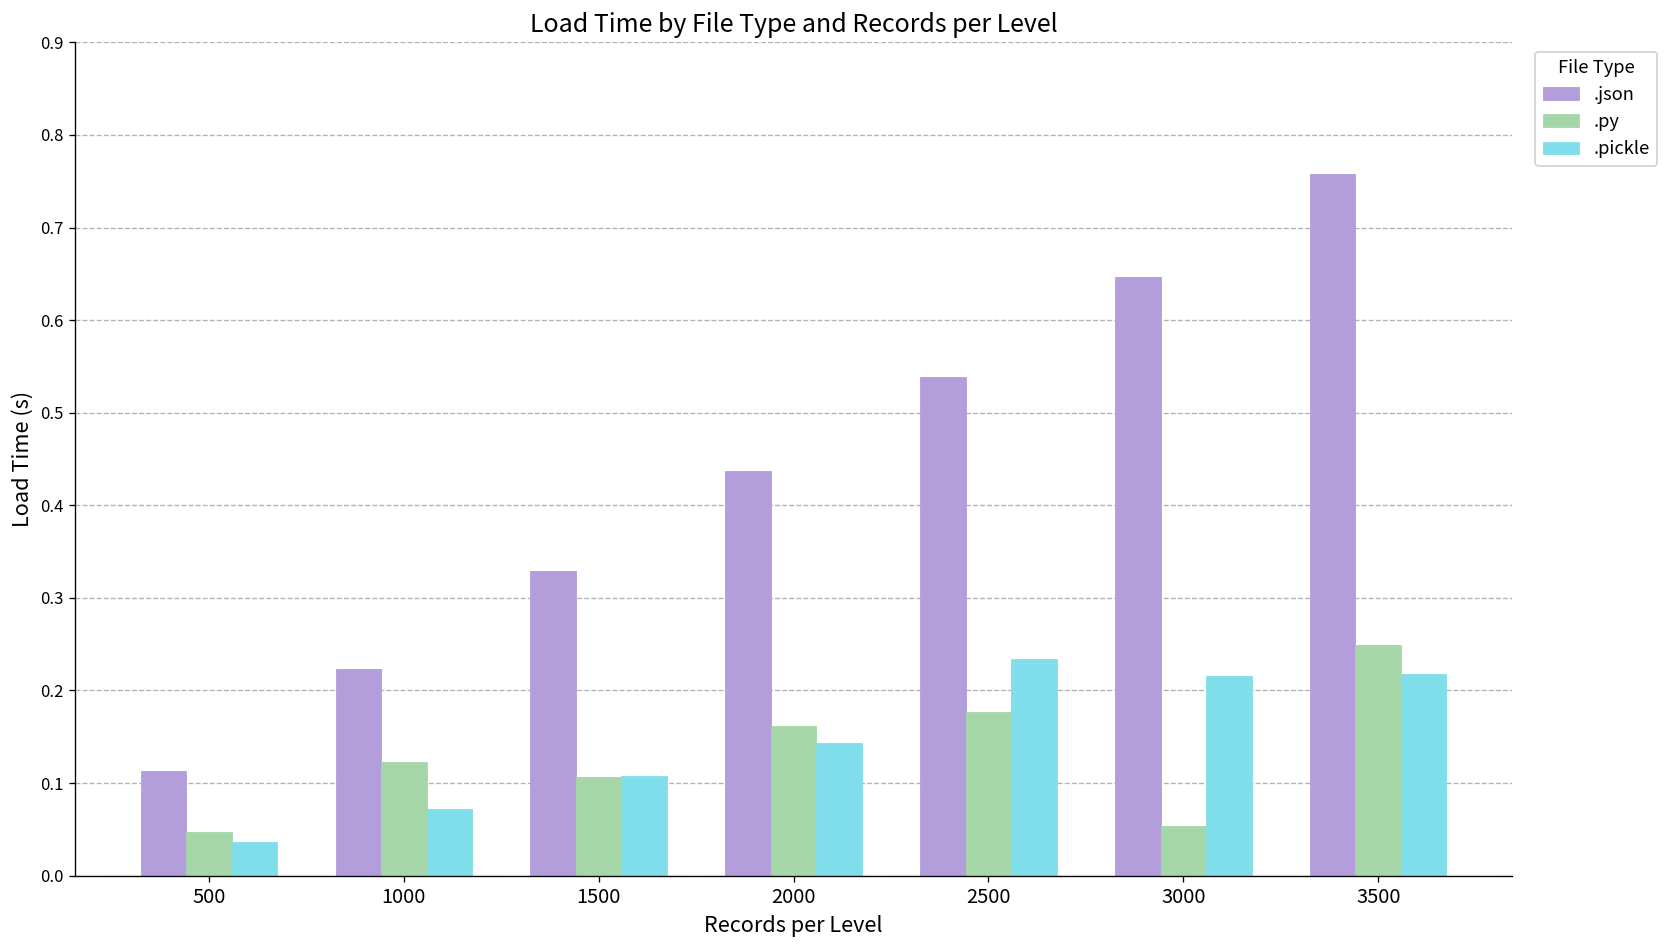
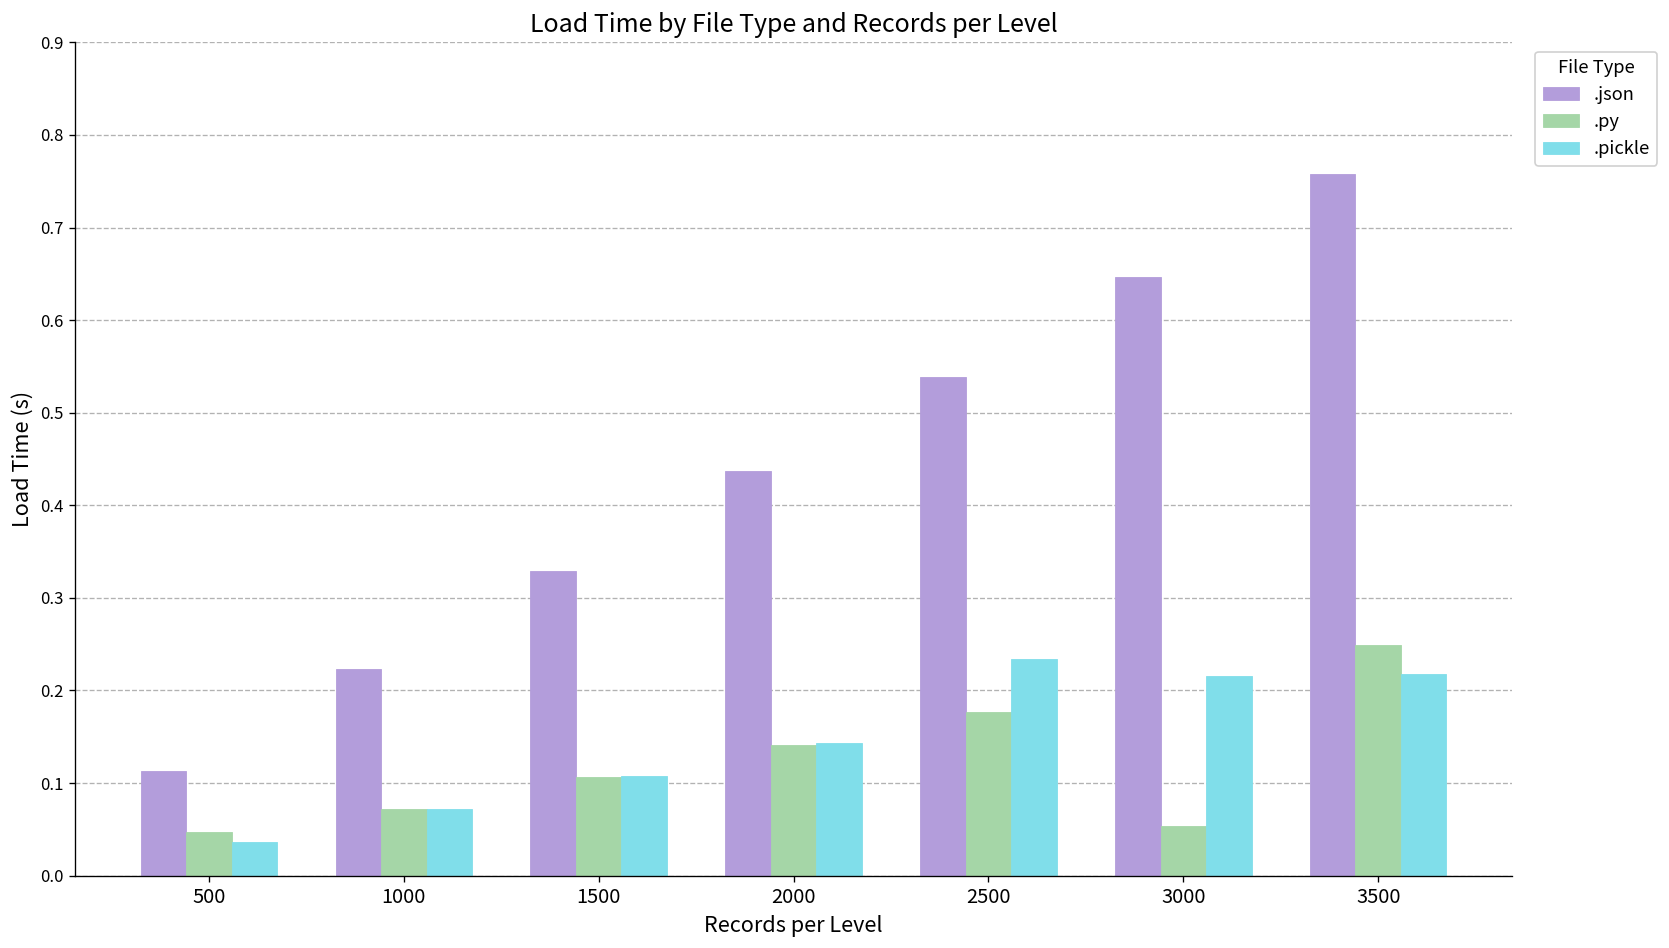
.py, 1000: 0.12 -> 0.07
.py, 2000: 0.16 -> 0.14
